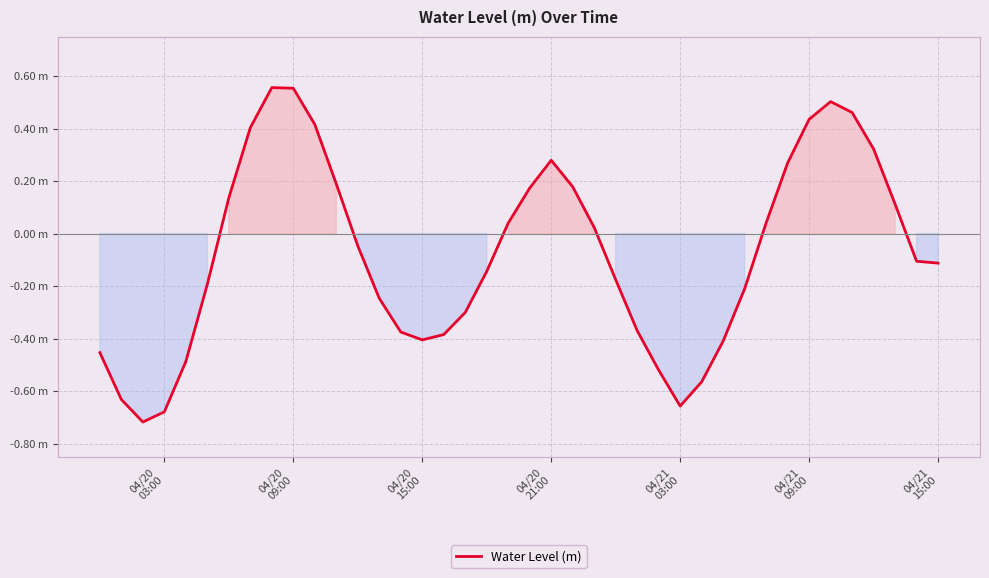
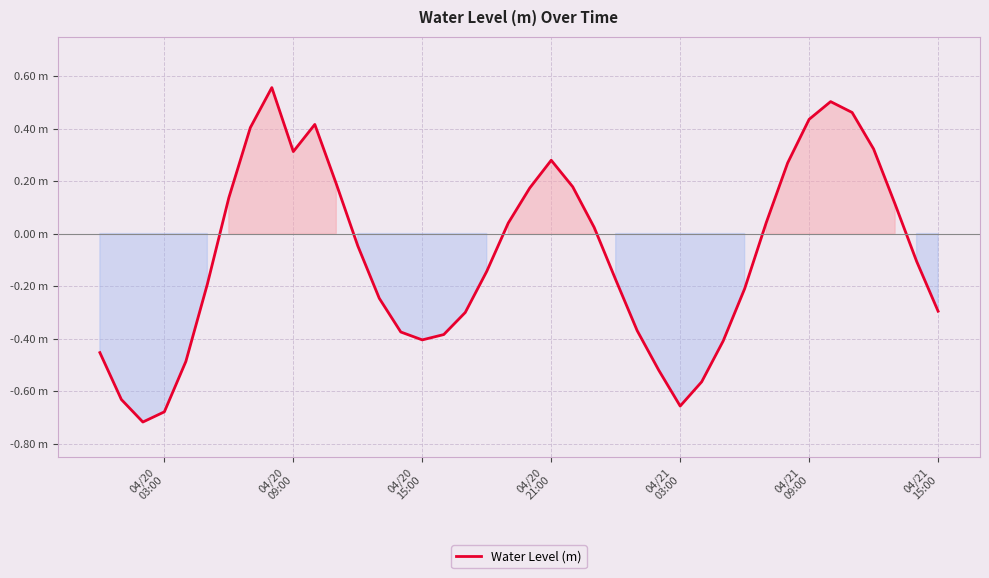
04/20 09:00: 0.55 m -> 0.31 m
04/21 15:00: -0.11 m -> -0.30 m
